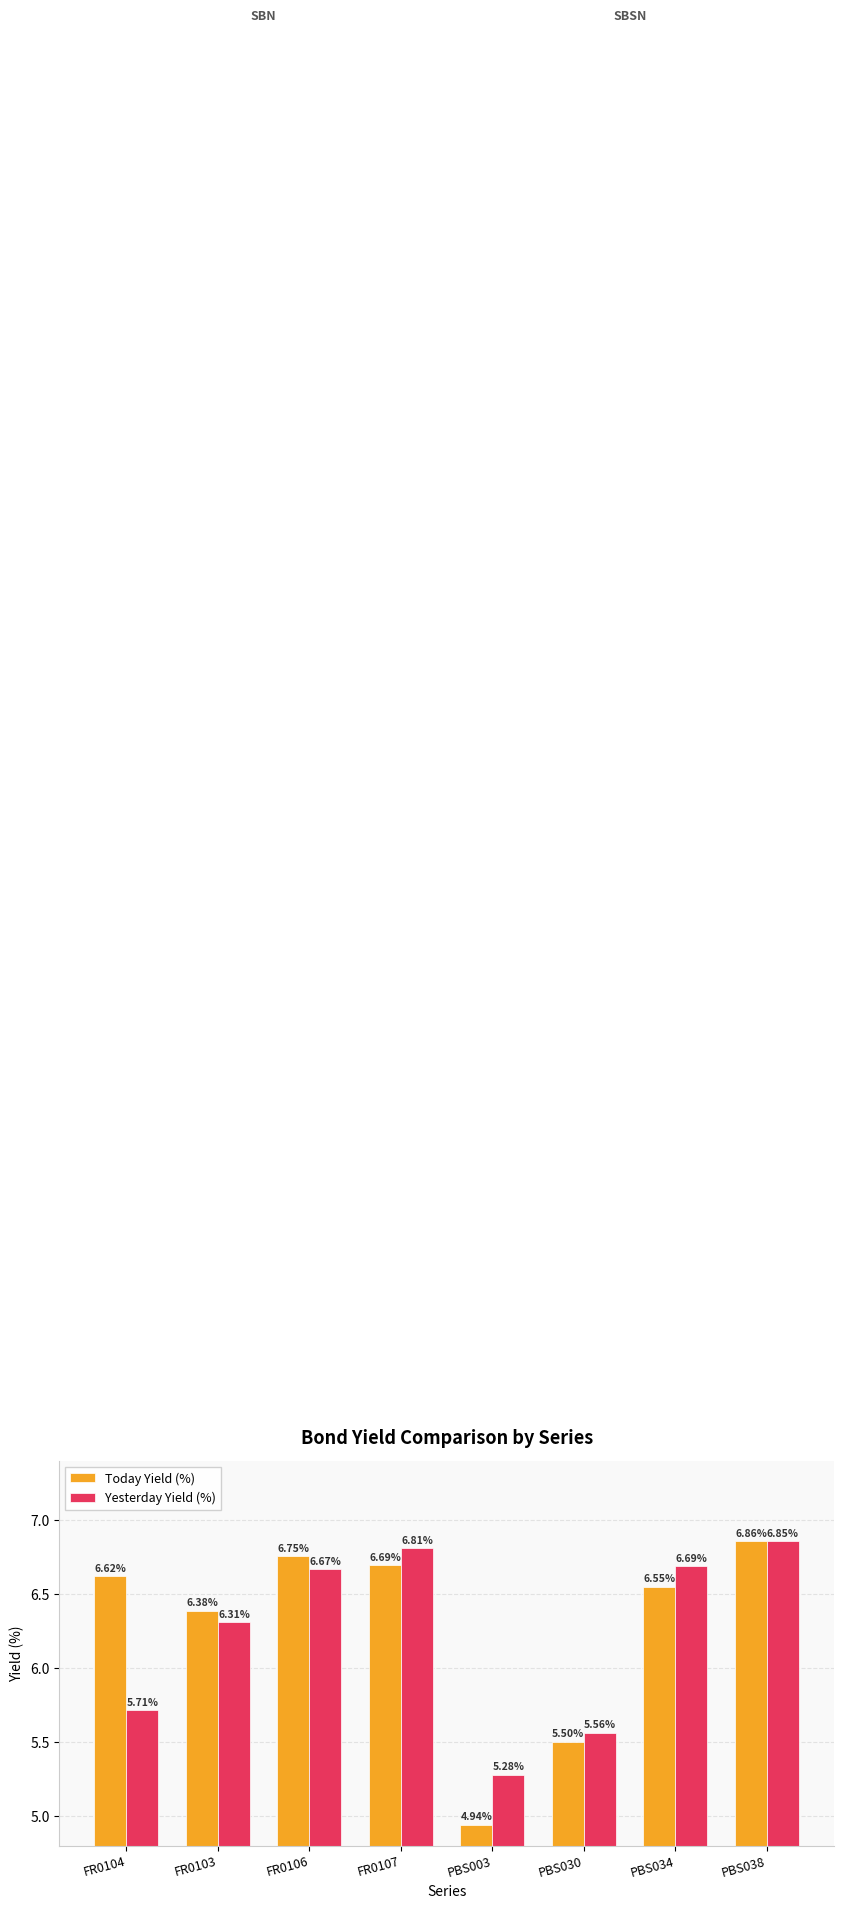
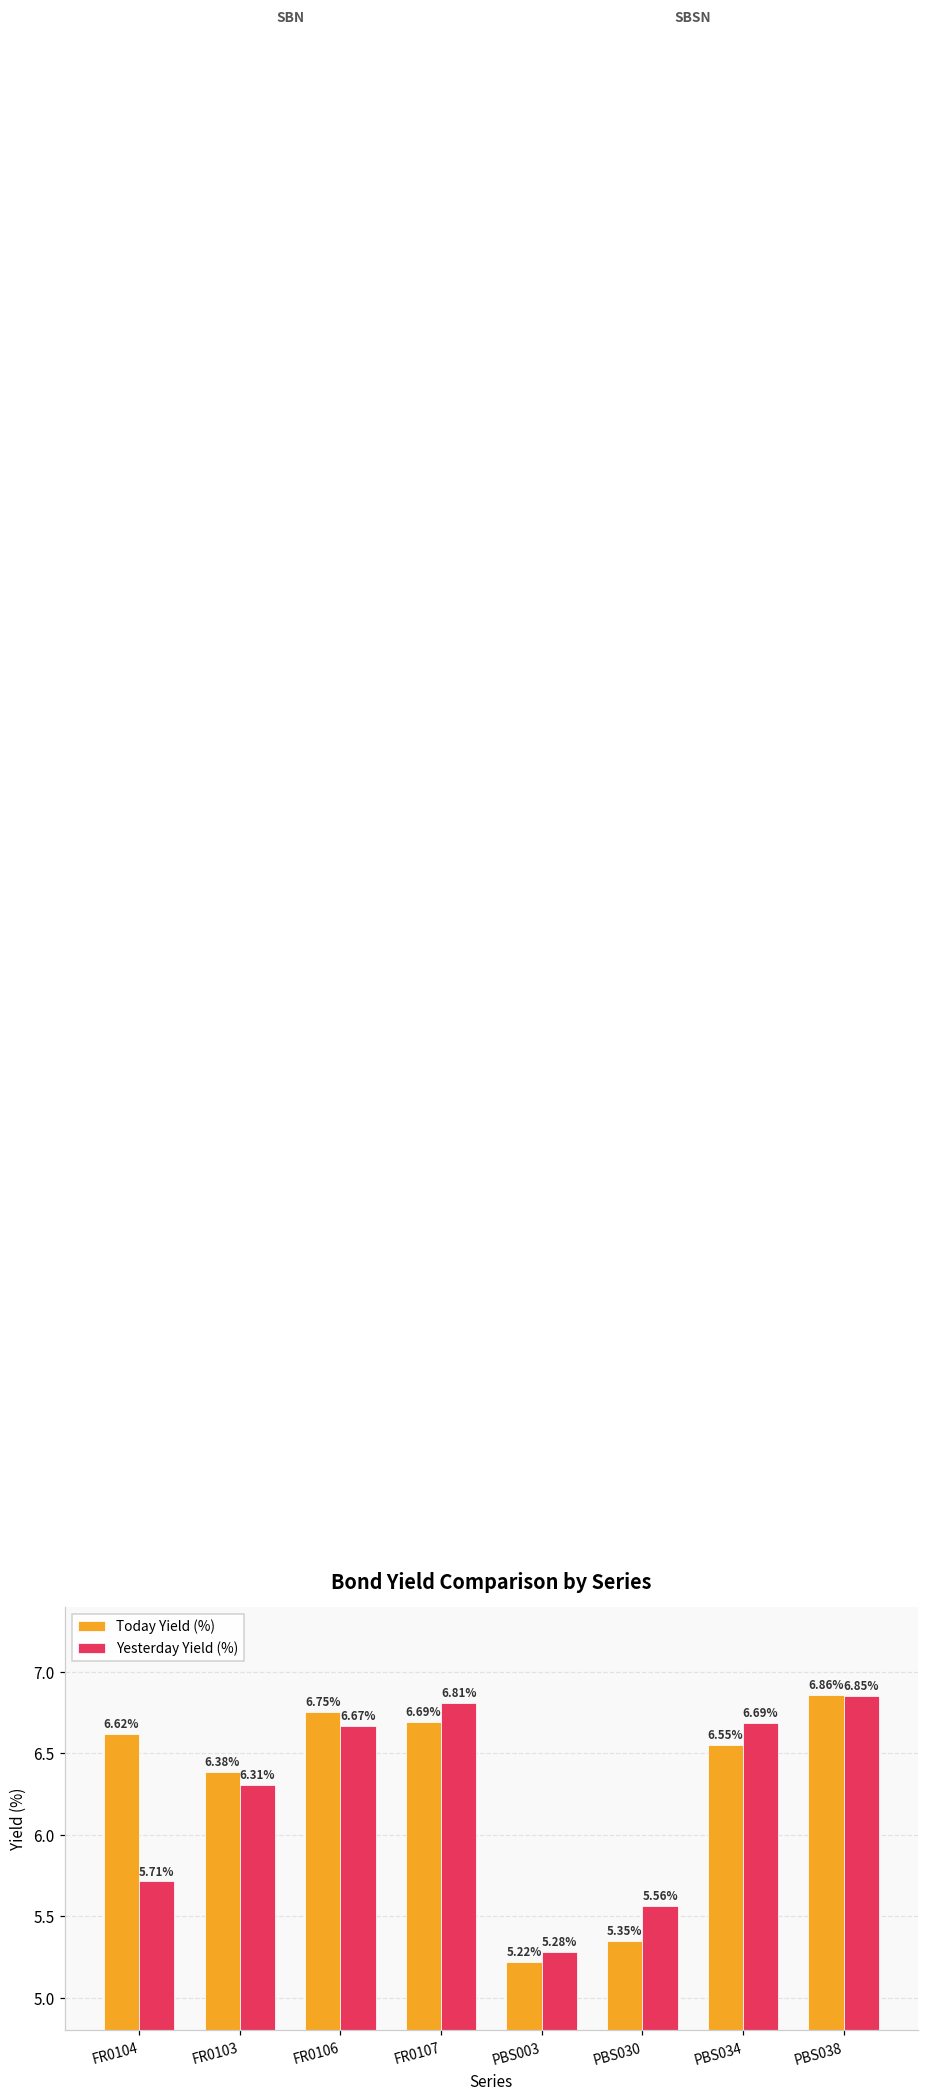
Today Yield (%), PBS003: 4.94% -> 5.22%
Today Yield (%), PBS030: 5.50% -> 5.35%
